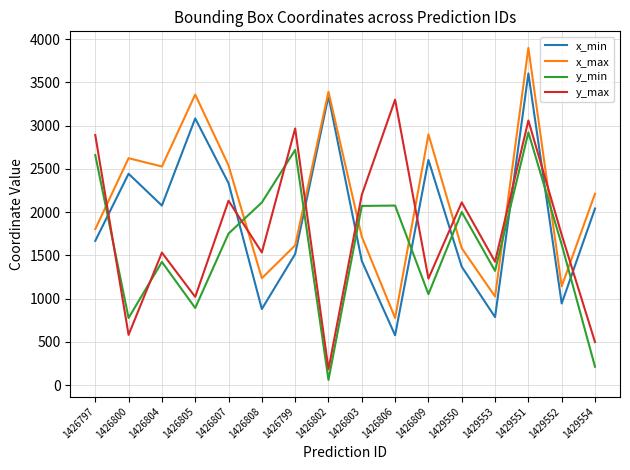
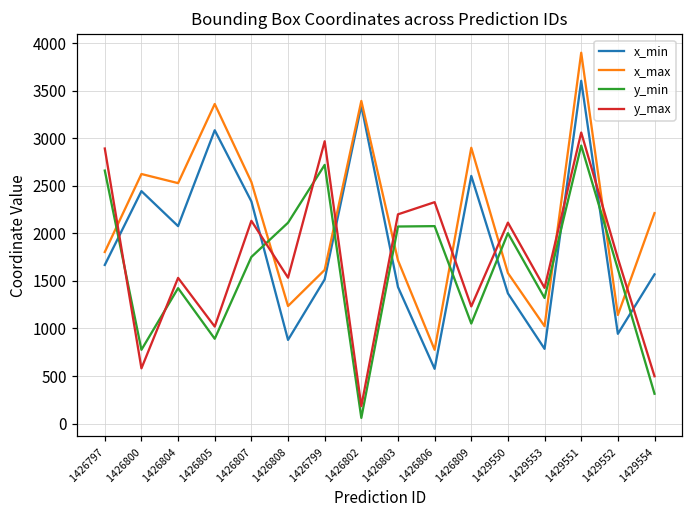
y_max, 1426806: 3300 -> 2300
x_min, 1429554: 2000 -> 1600
y_min, 1429554: 200 -> 300
